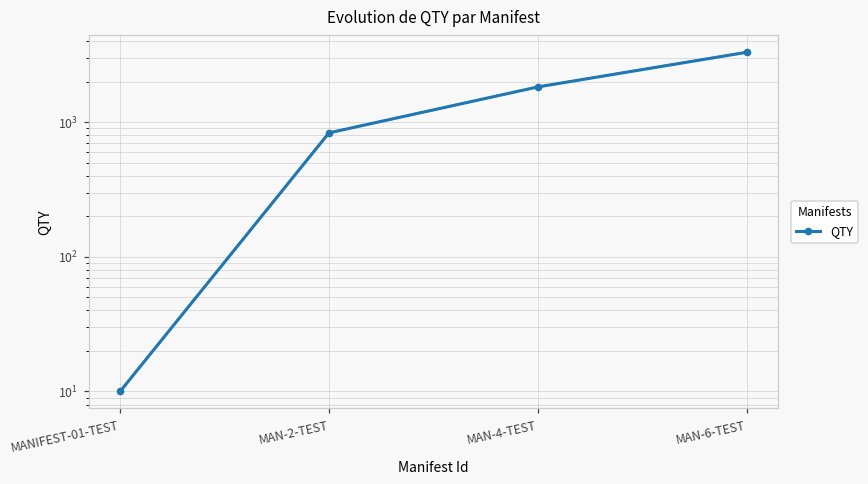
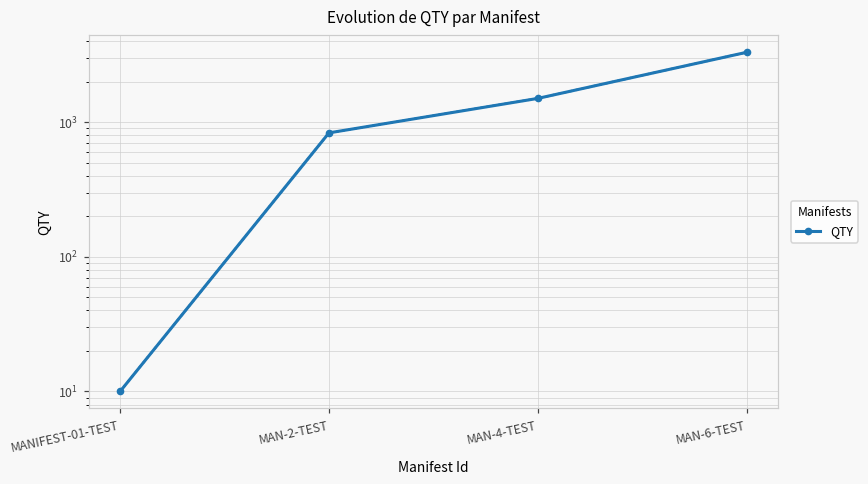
MAN-4-TEST: 1800 -> 1500
